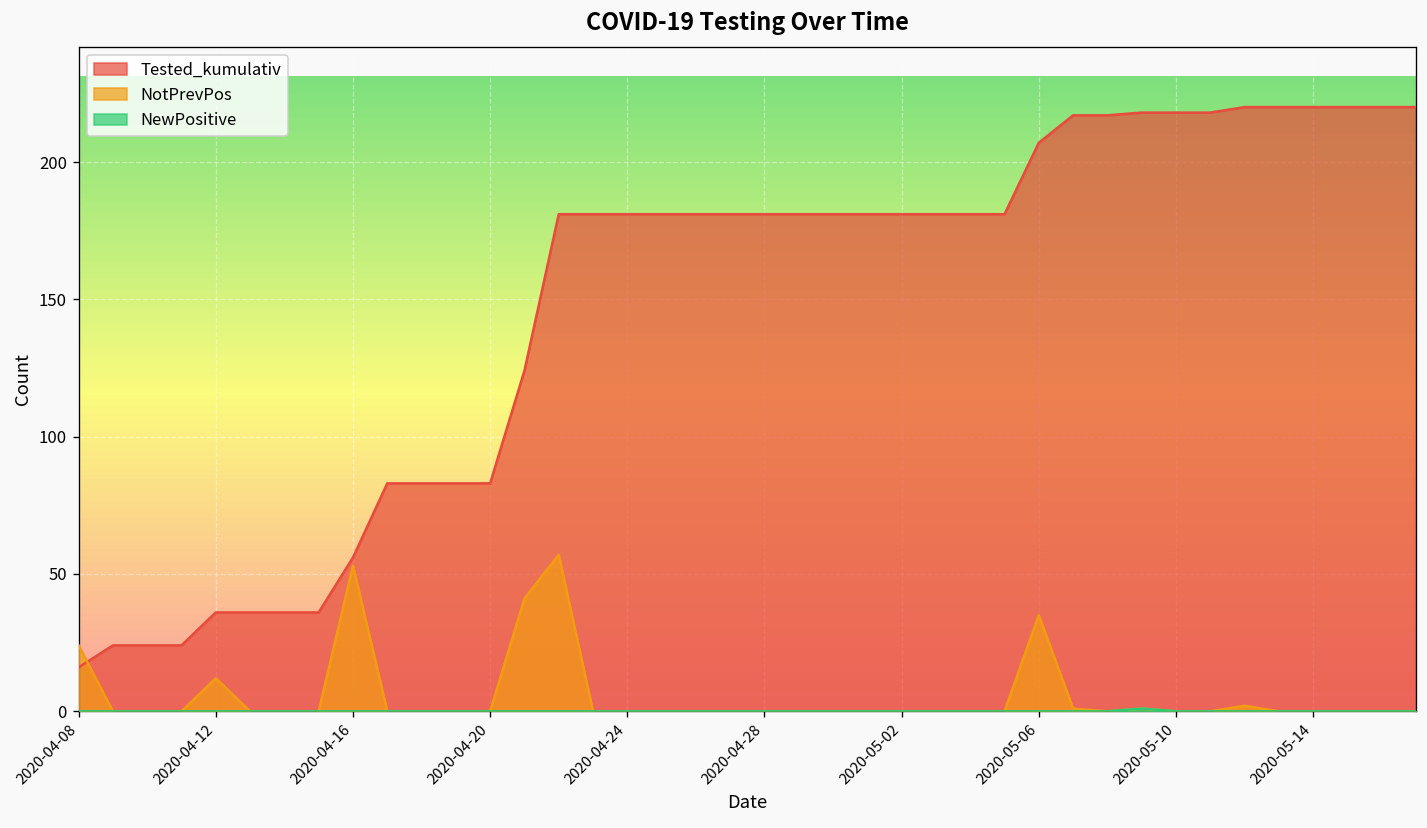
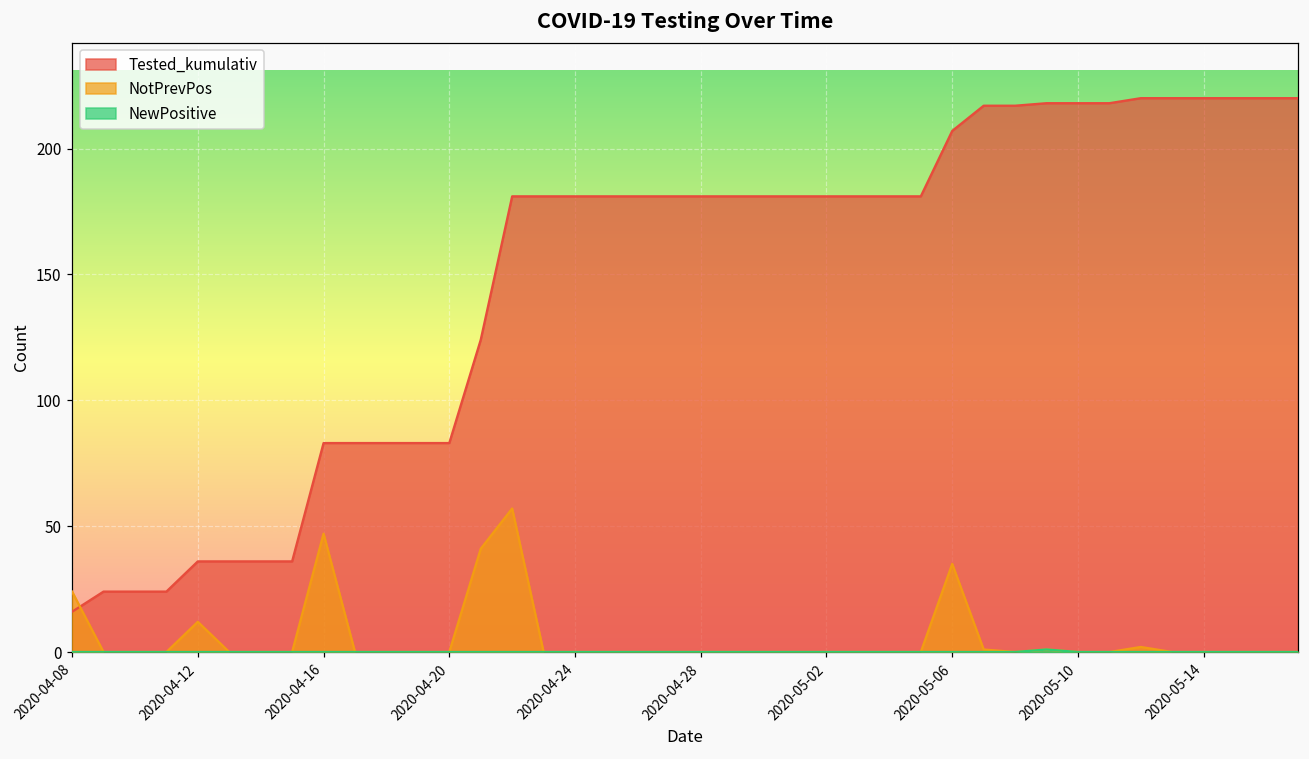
Tested_kumulativ, 2020-04-16: 56 -> 83
NotPrevPos, 2020-04-16: 53 -> 47
